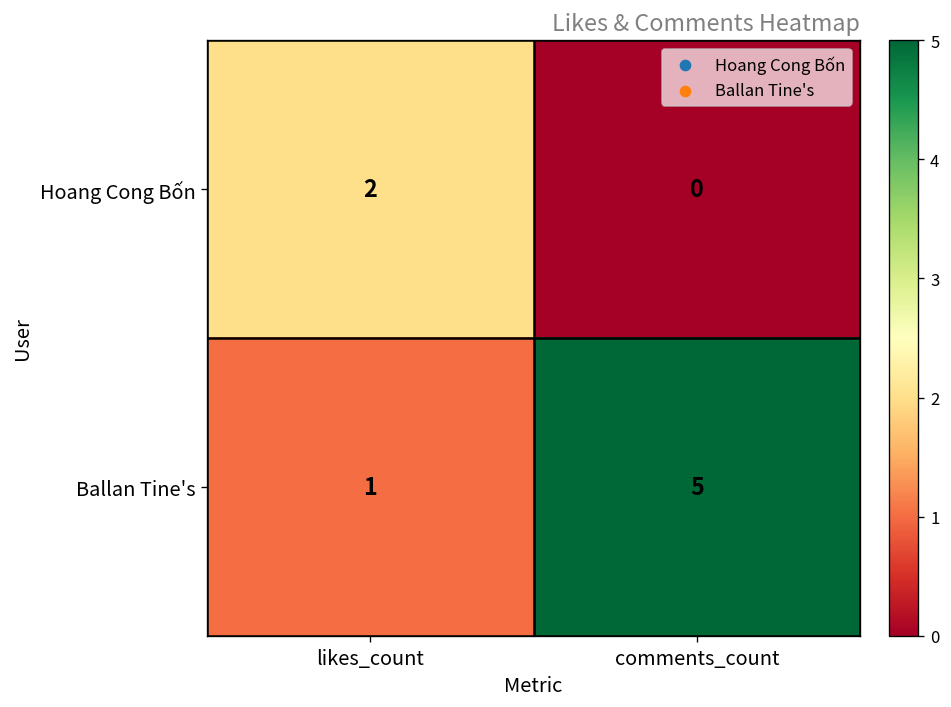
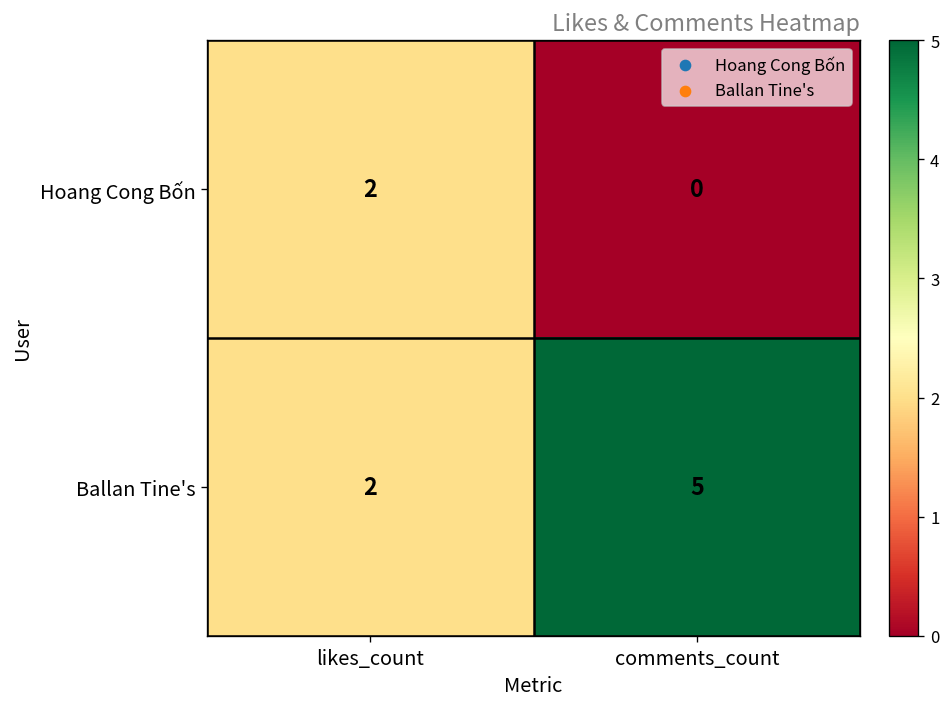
Ballan Tine's, likes_count: 1 -> 2
